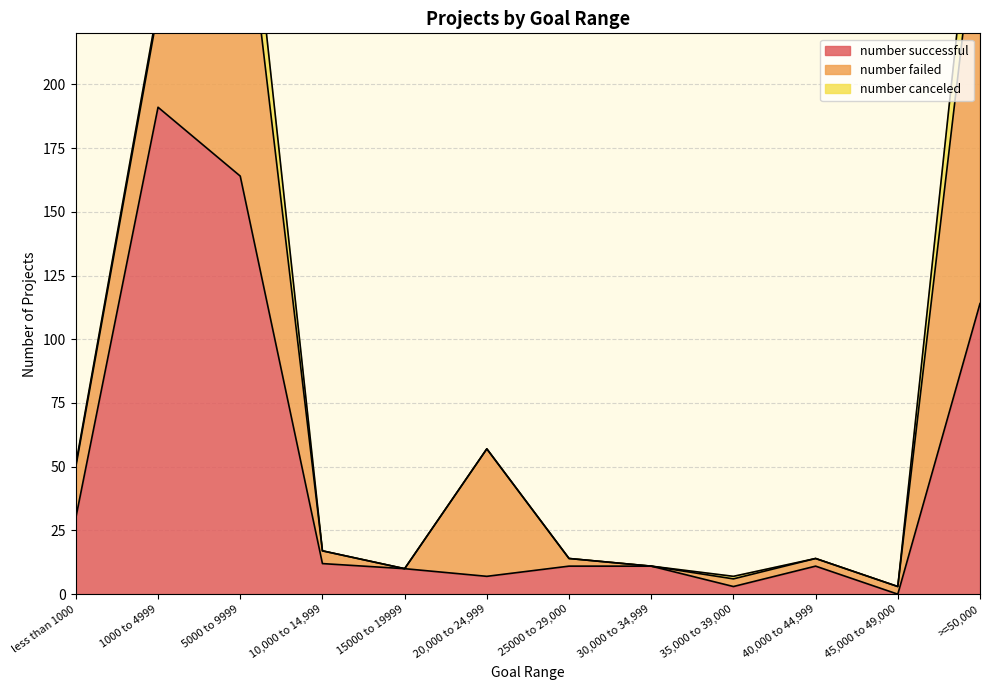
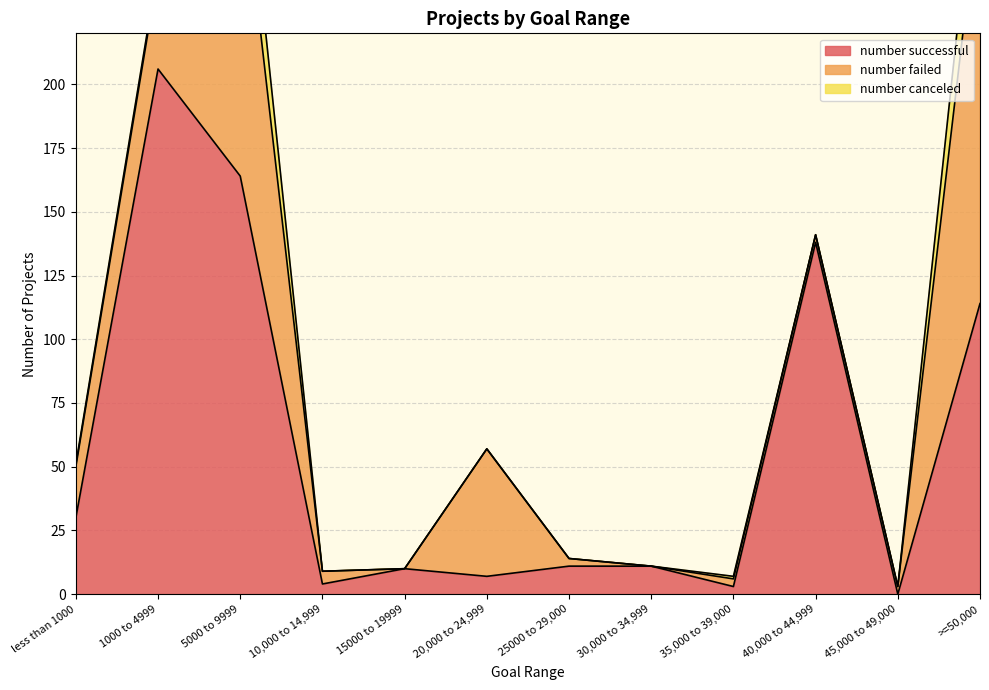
number successful, 1000 to 4999: 191 -> 206
number successful, 10,000 to 14,999: 12 -> 4
number successful, 40,000 to 44,999: 11 -> 138
